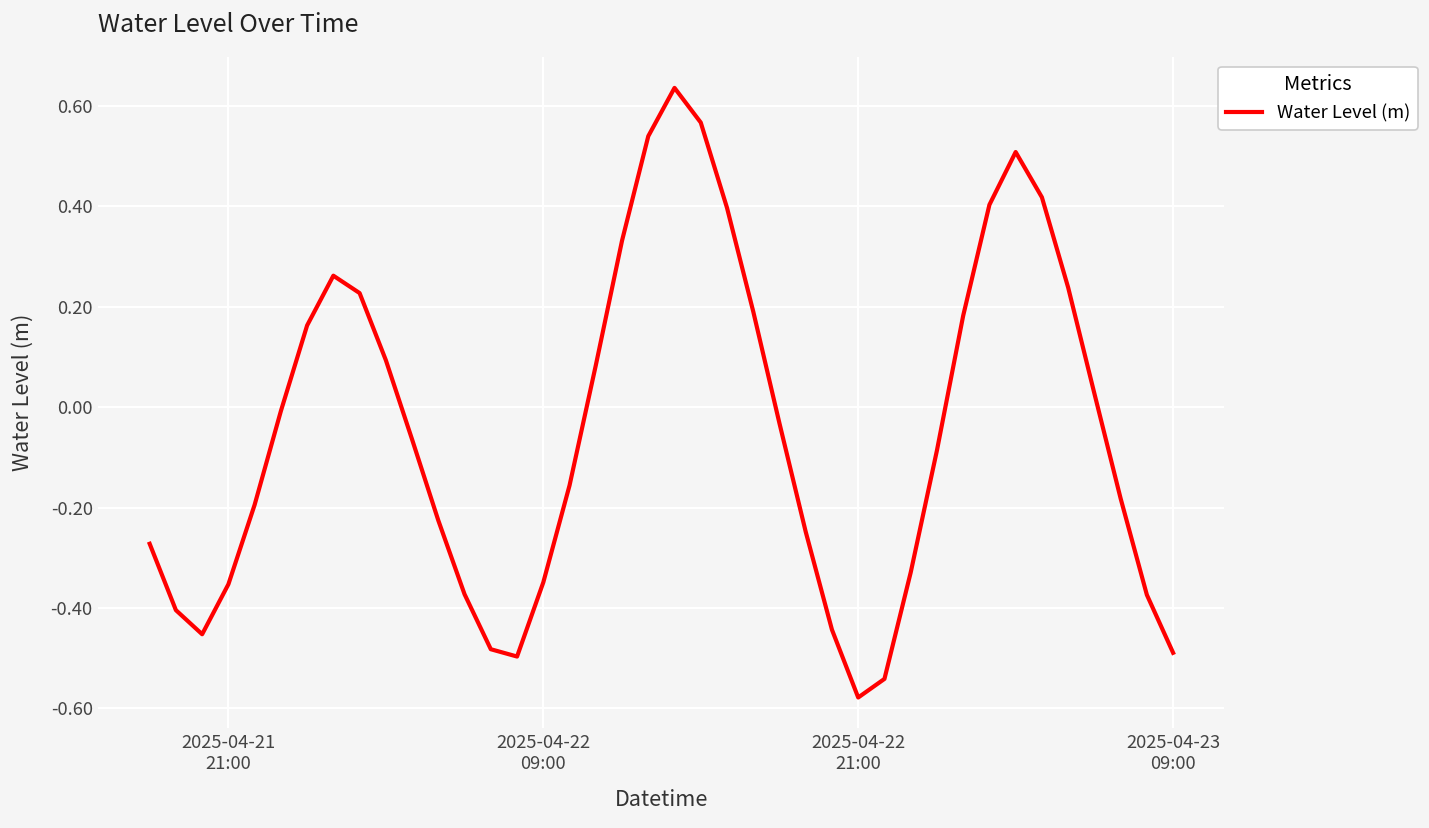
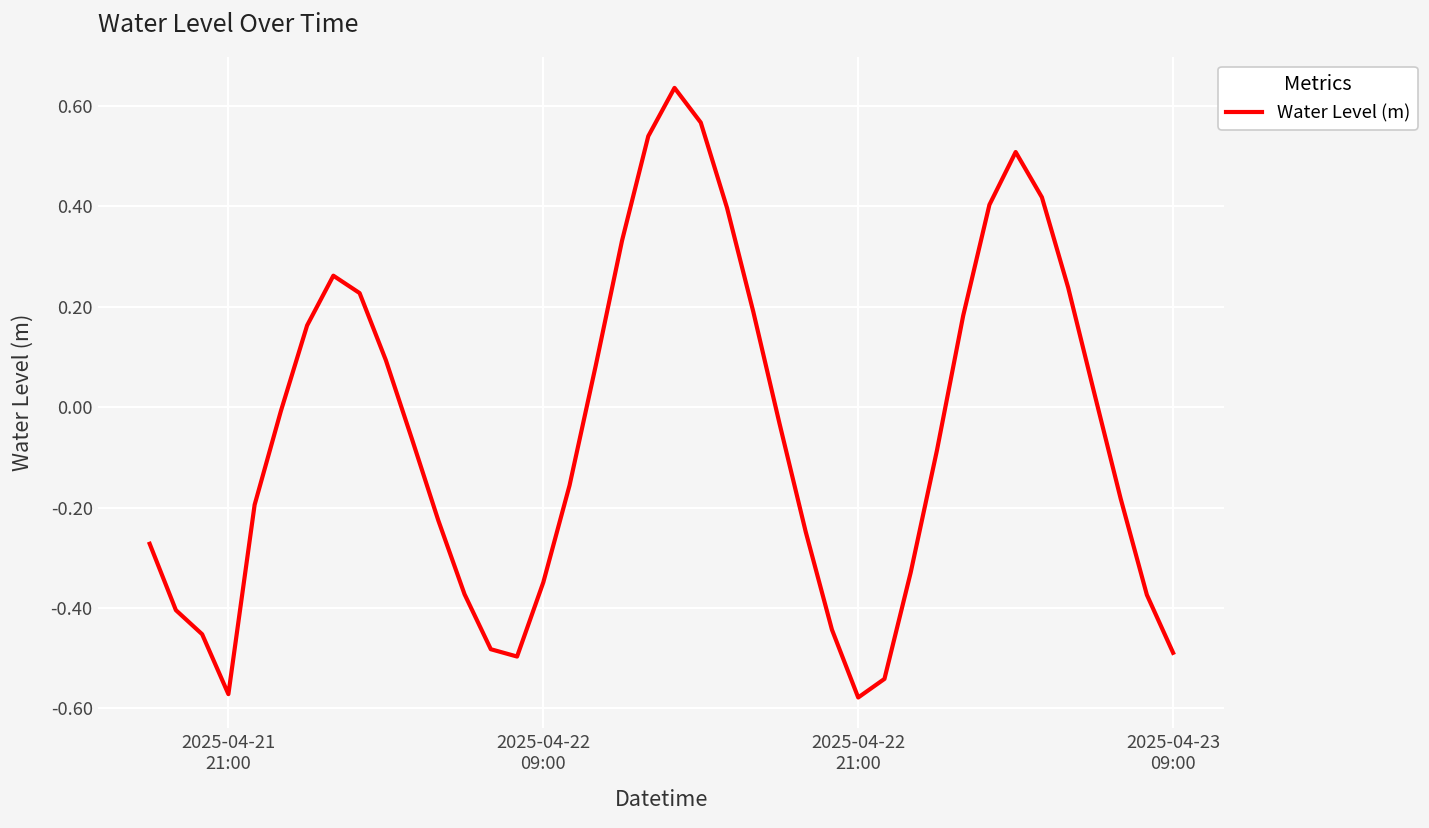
2025-04-21 21:00: -0.35 -> -0.57
